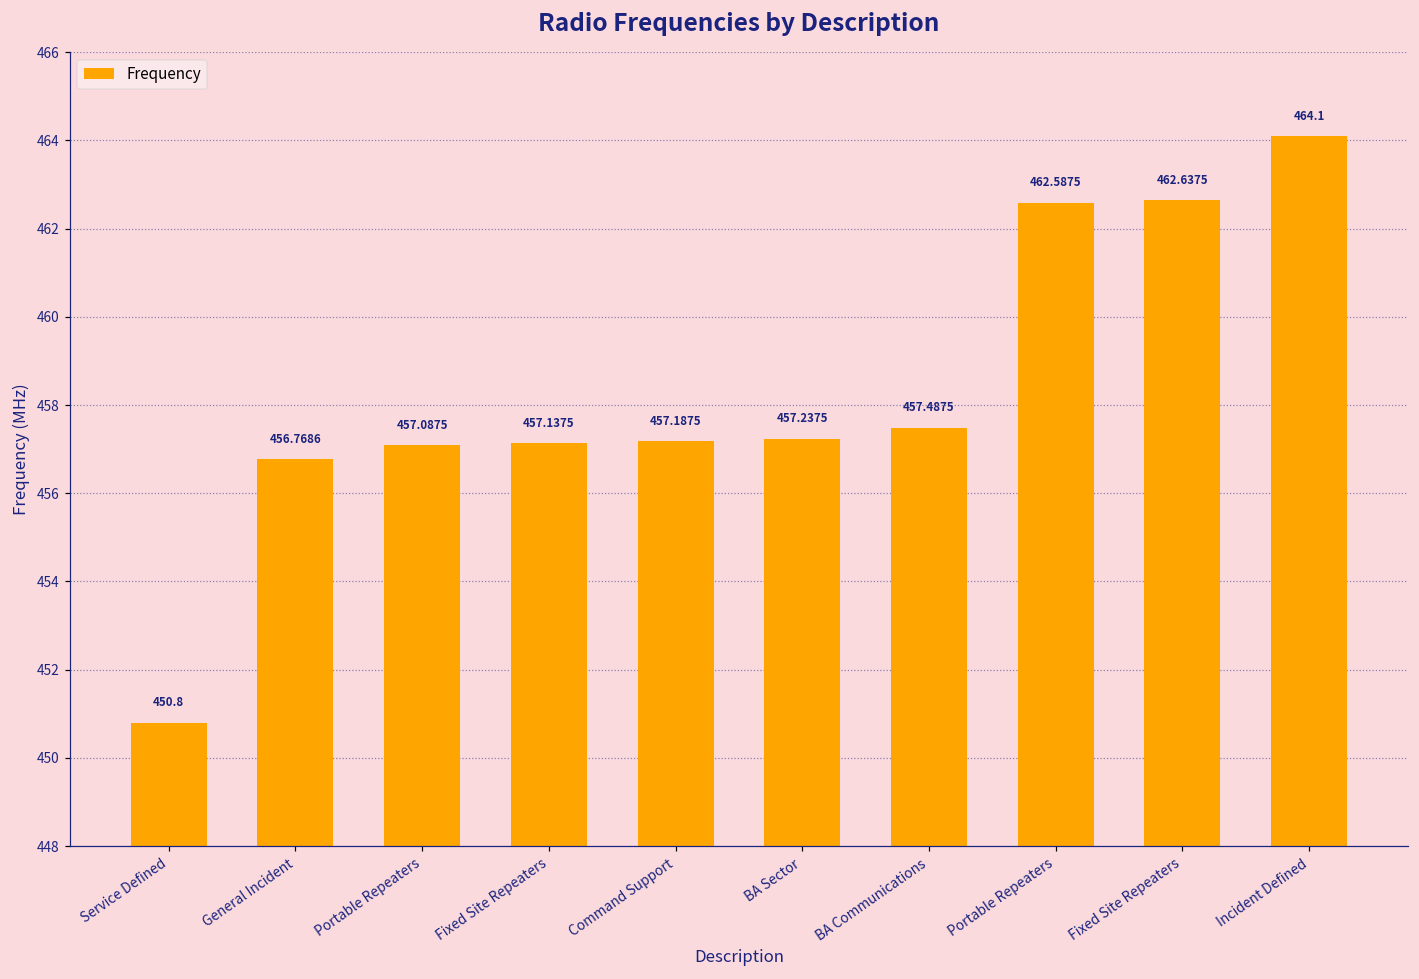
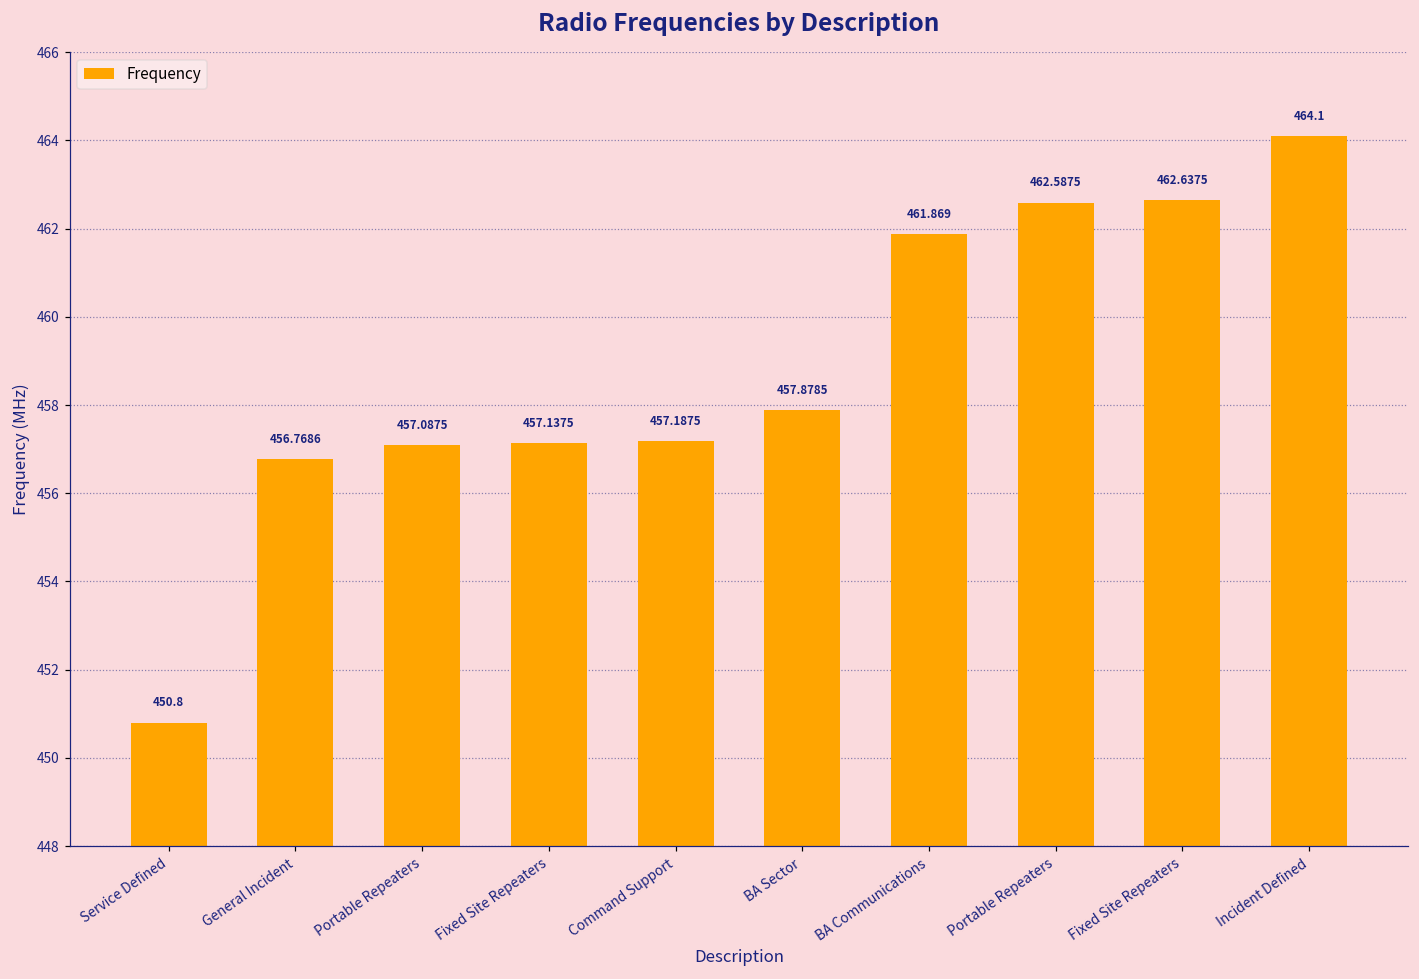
BA Sector: 457.2375 -> 457.8785
BA Communications: 457.4875 -> 461.869
